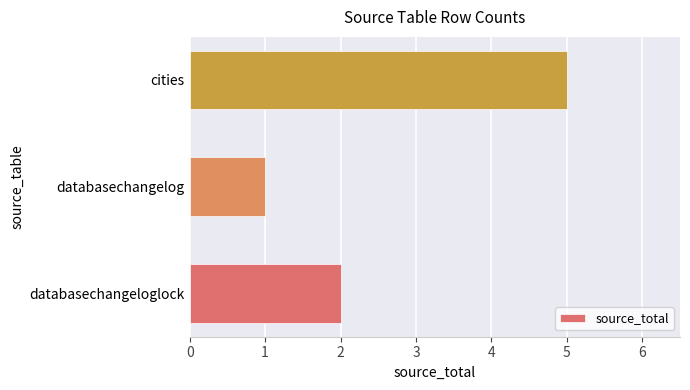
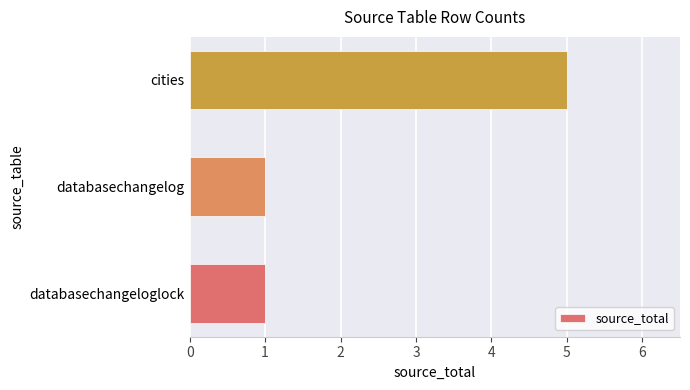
databasechangeloglock: 2 -> 1
